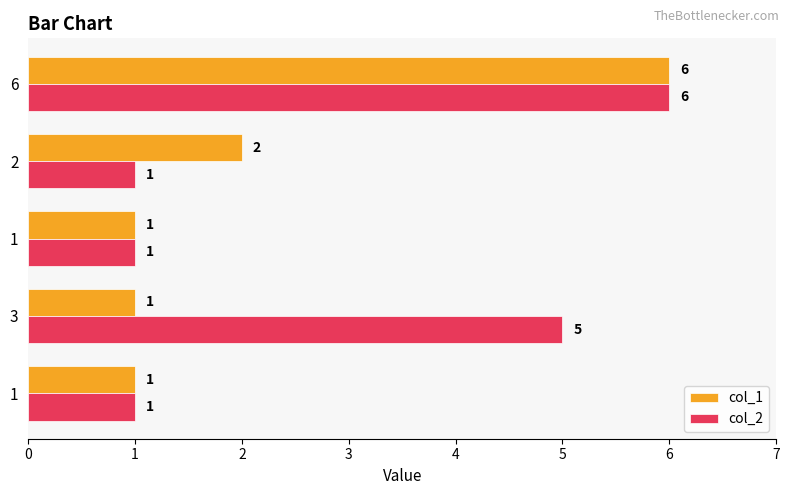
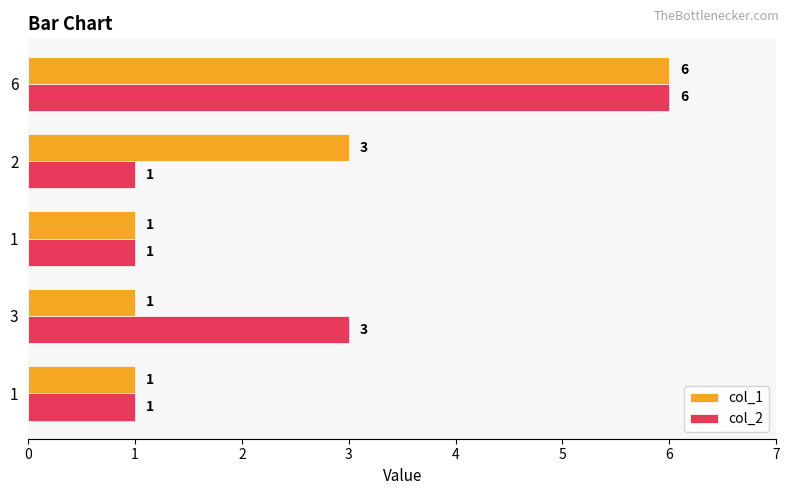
col_1, 2: 2 -> 3
col_2, 3: 5 -> 3
